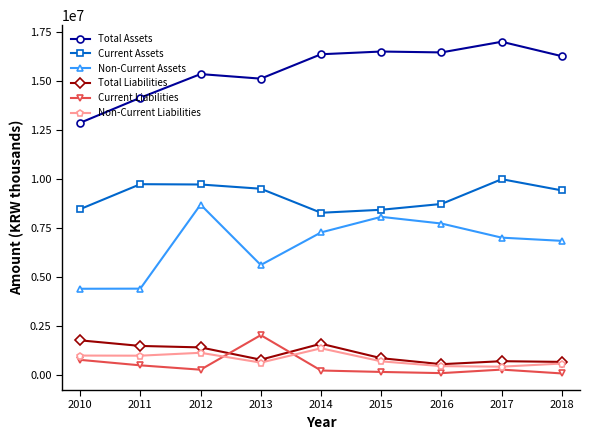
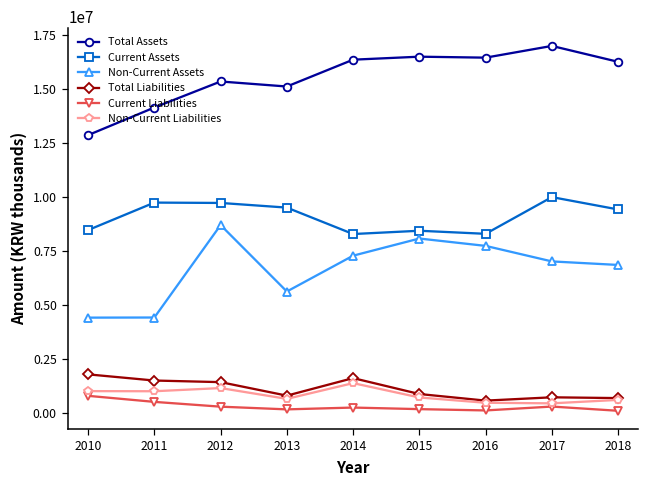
Current Liabilities, 2013: 2000000 -> 100000
Current Assets, 2016: 8700000 -> 8300000
